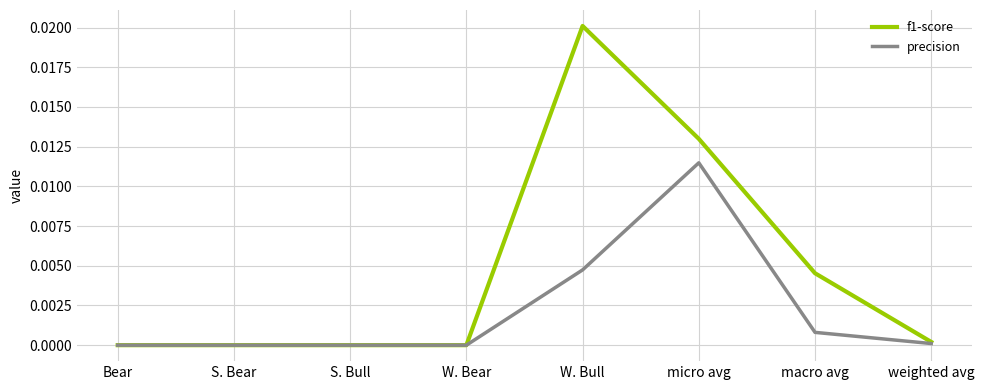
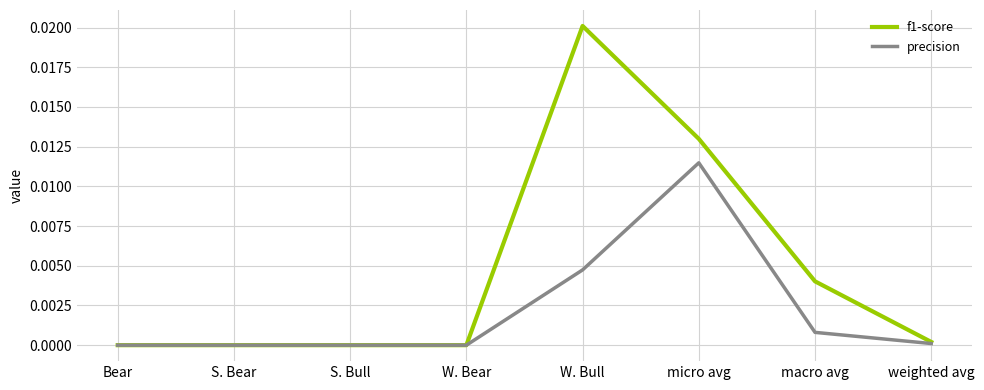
f1-score, macro avg: 0.0045 -> 0.0040
